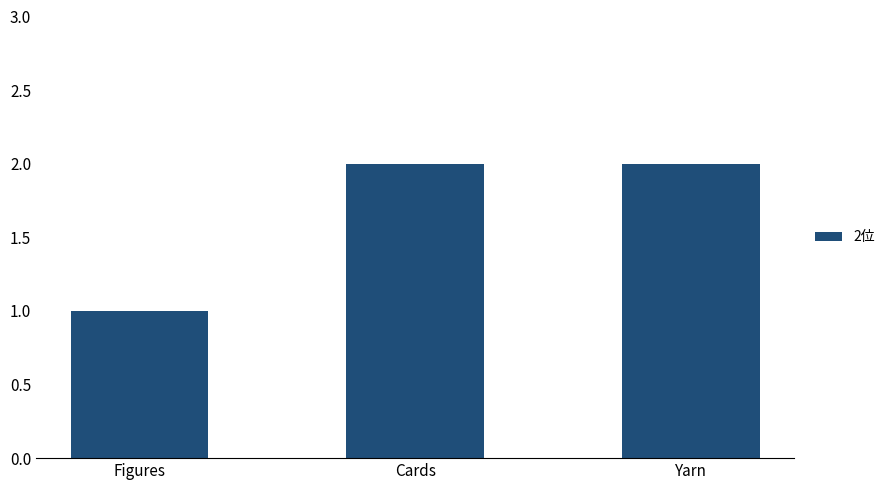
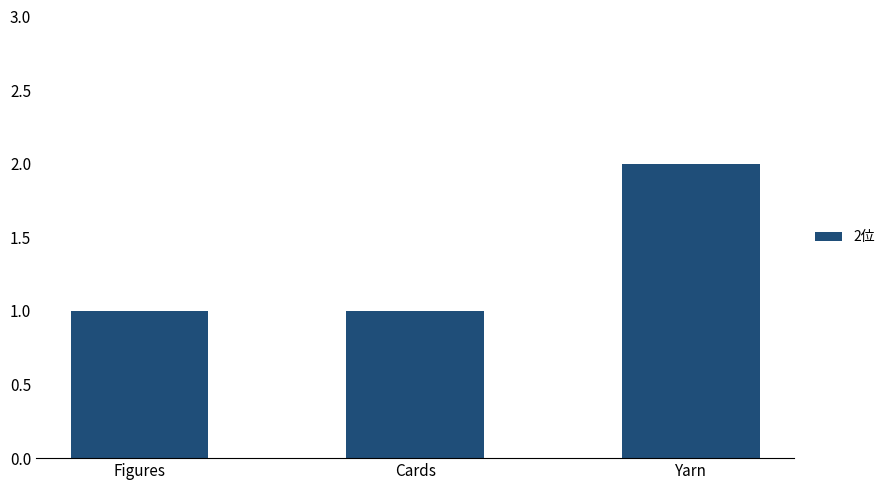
Cards: 2 -> 1
